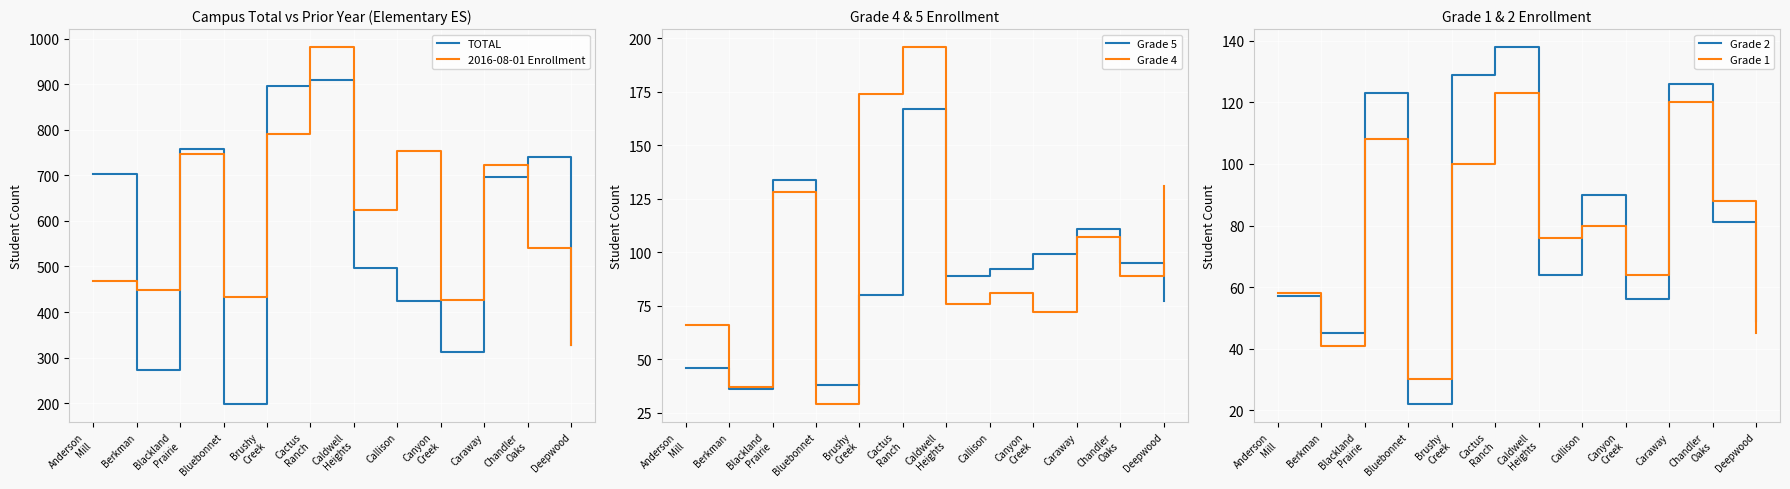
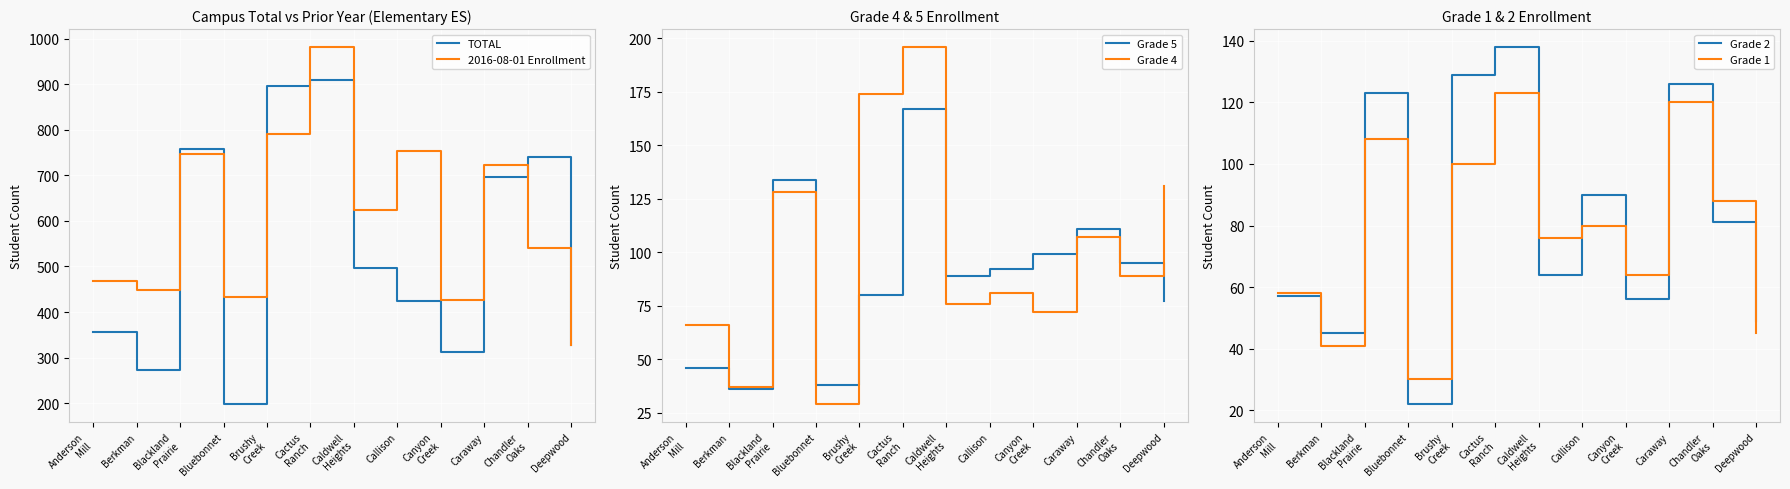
Campus Total vs Prior Year (Elementary ES), TOTAL, Anderson Mill: 700 -> 360
